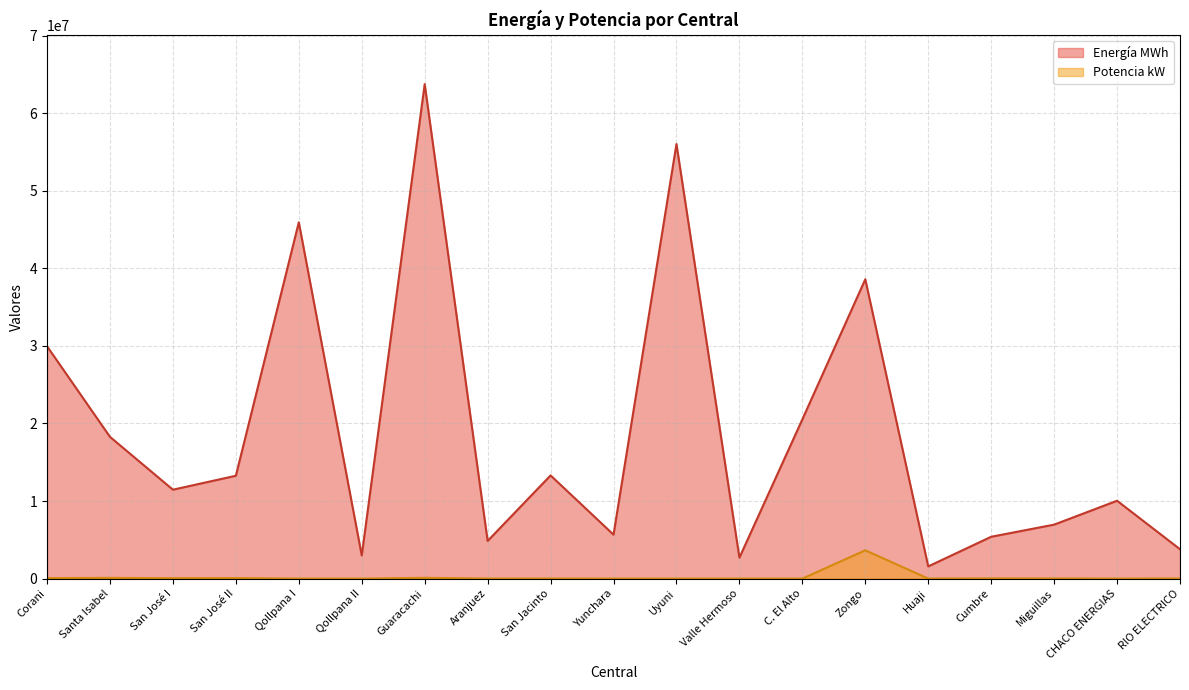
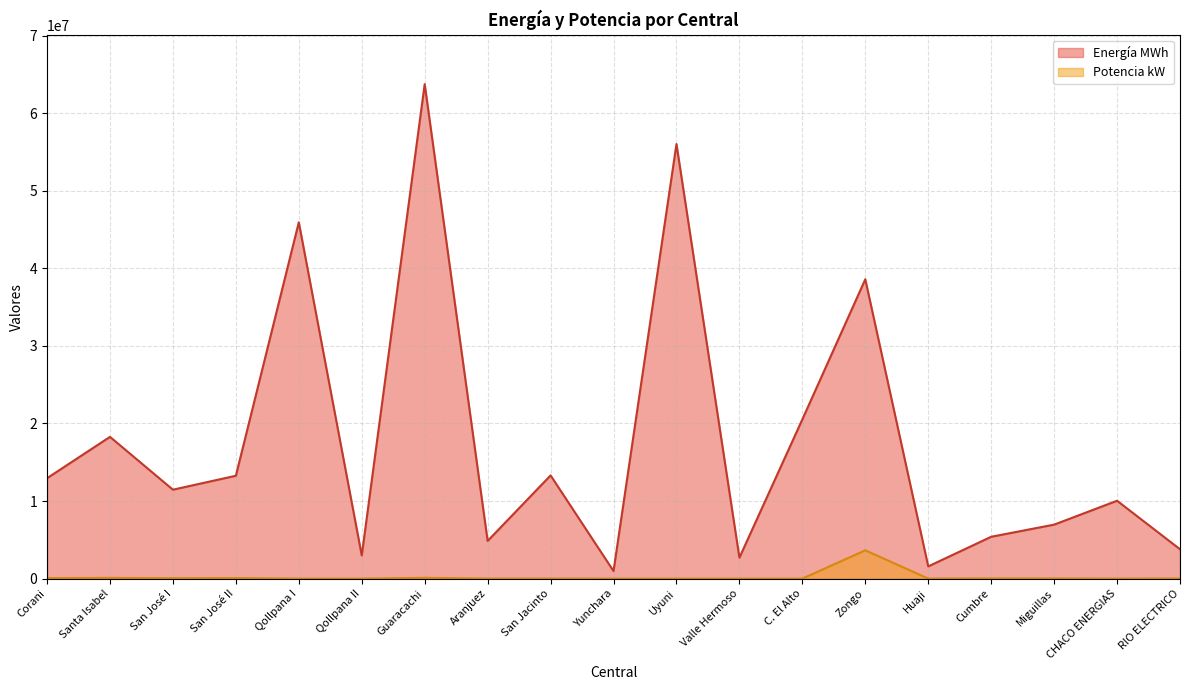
Energía MWh, Corani: 30000000 -> 13000000
Energía MWh, Yunchara: 6000000 -> 1000000
